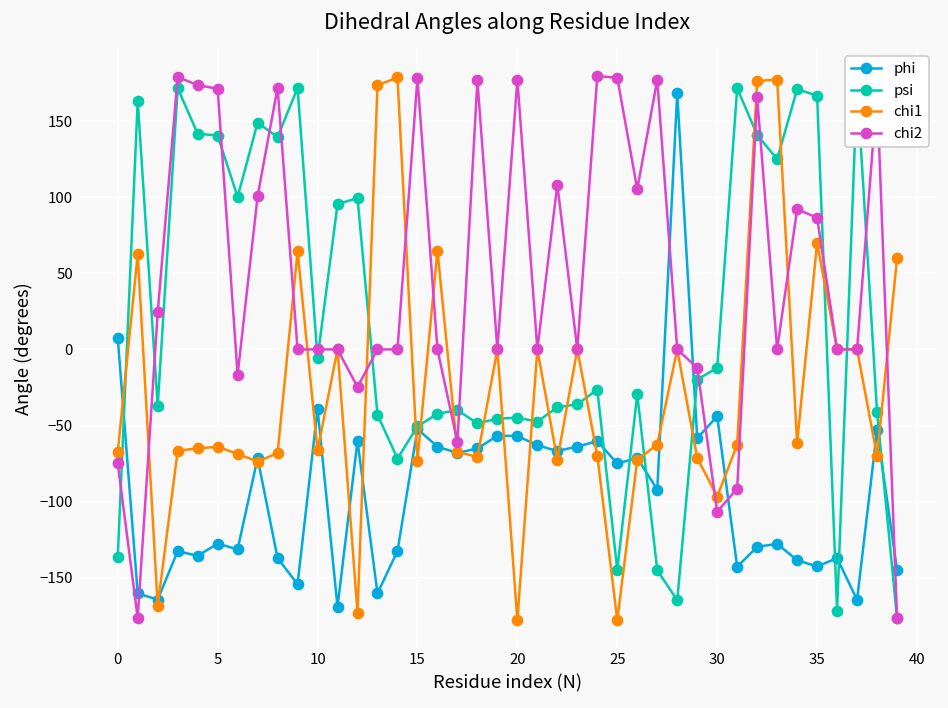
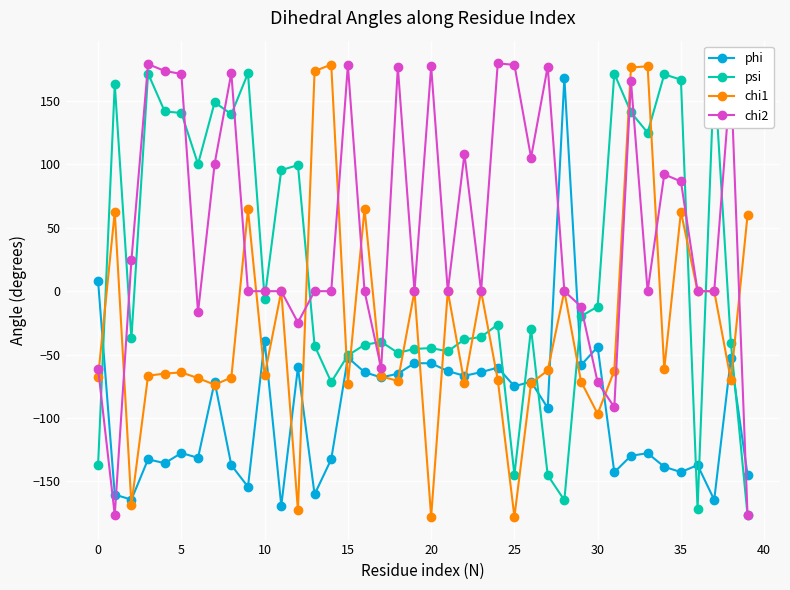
chi2, 0: -75 -> -61
chi2, 30: -107 -> -72
chi1, 35: 70 -> 63
